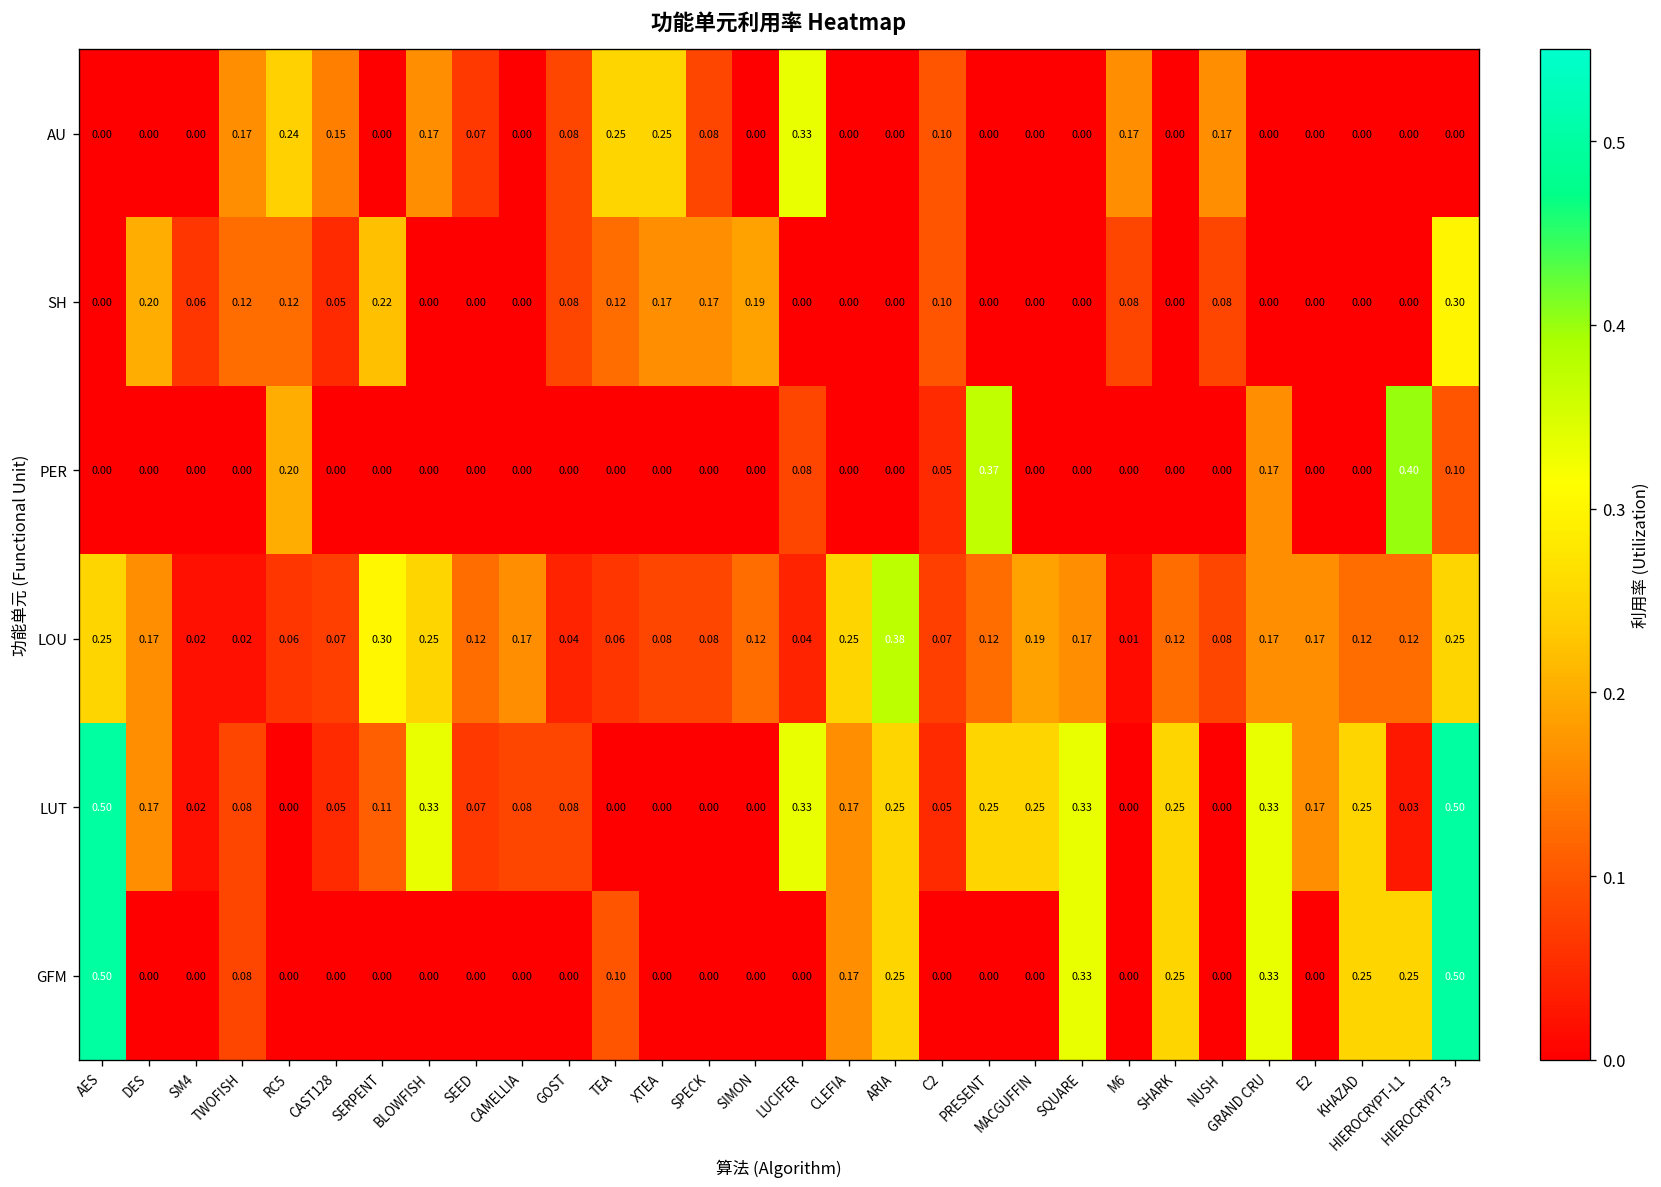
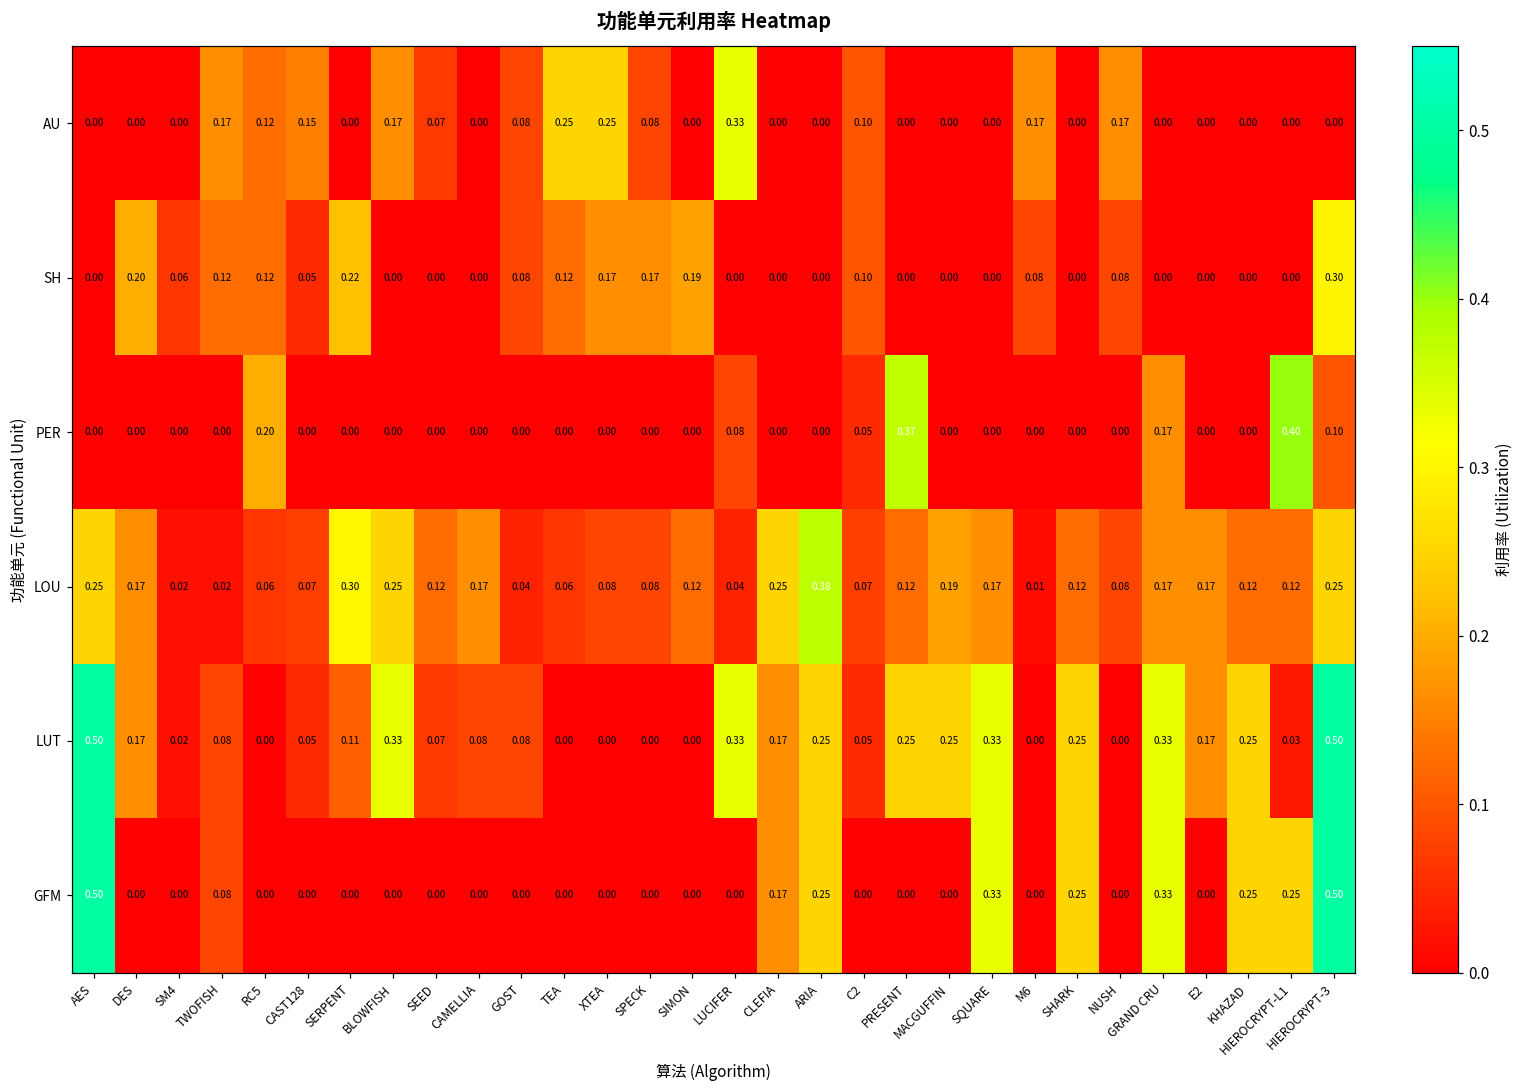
AU, RC5: 0.24 -> 0.12
GFM, TEA: 0.10 -> 0.00
